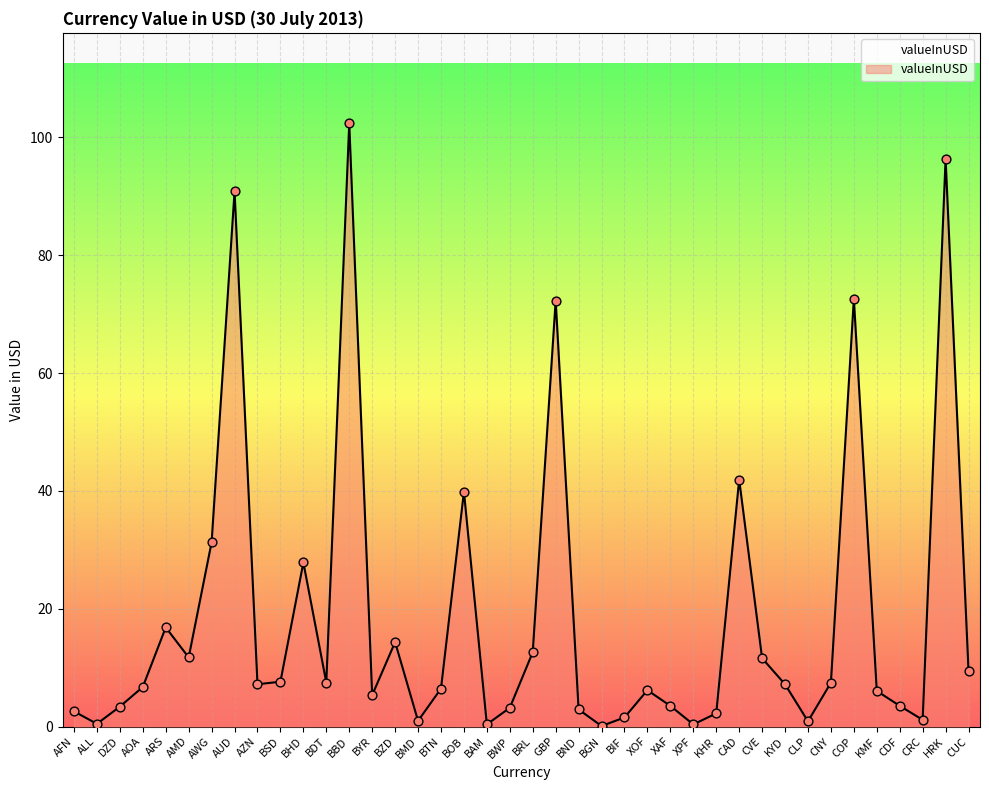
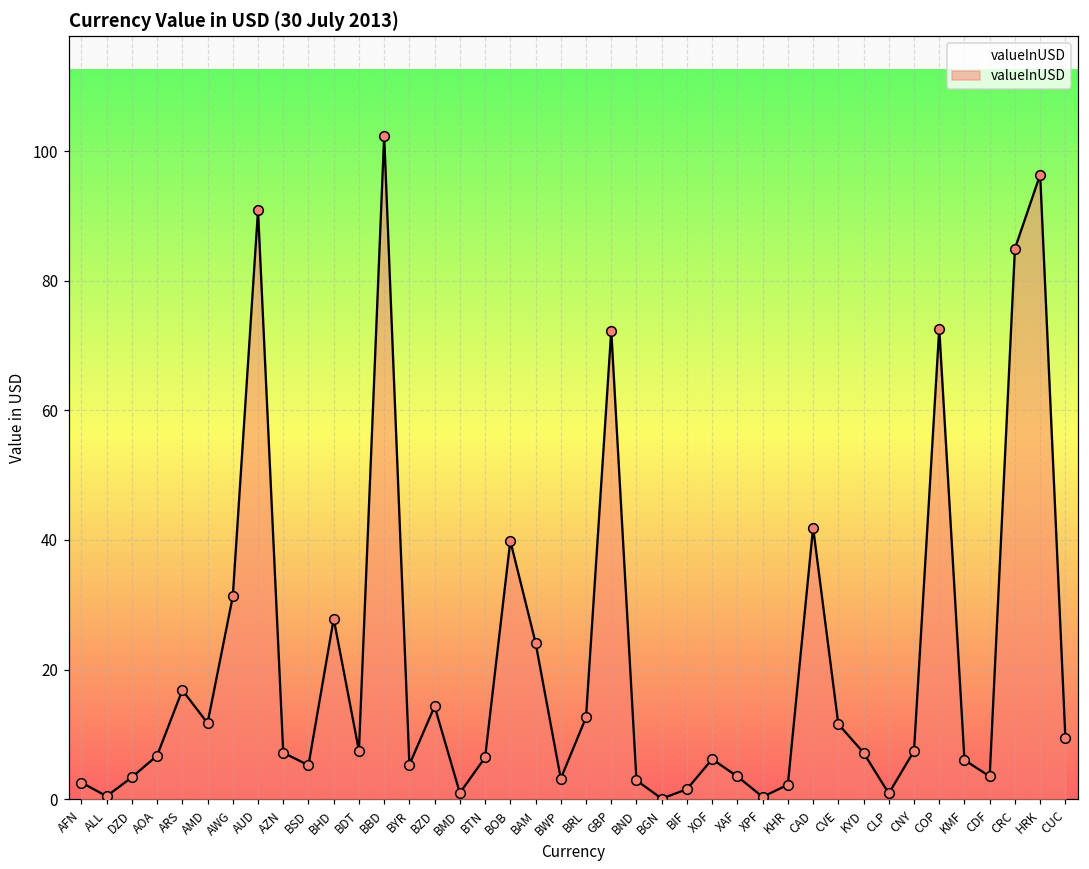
BSD: 8 -> 5
BAM: 0 -> 24
CRC: 1 -> 85
